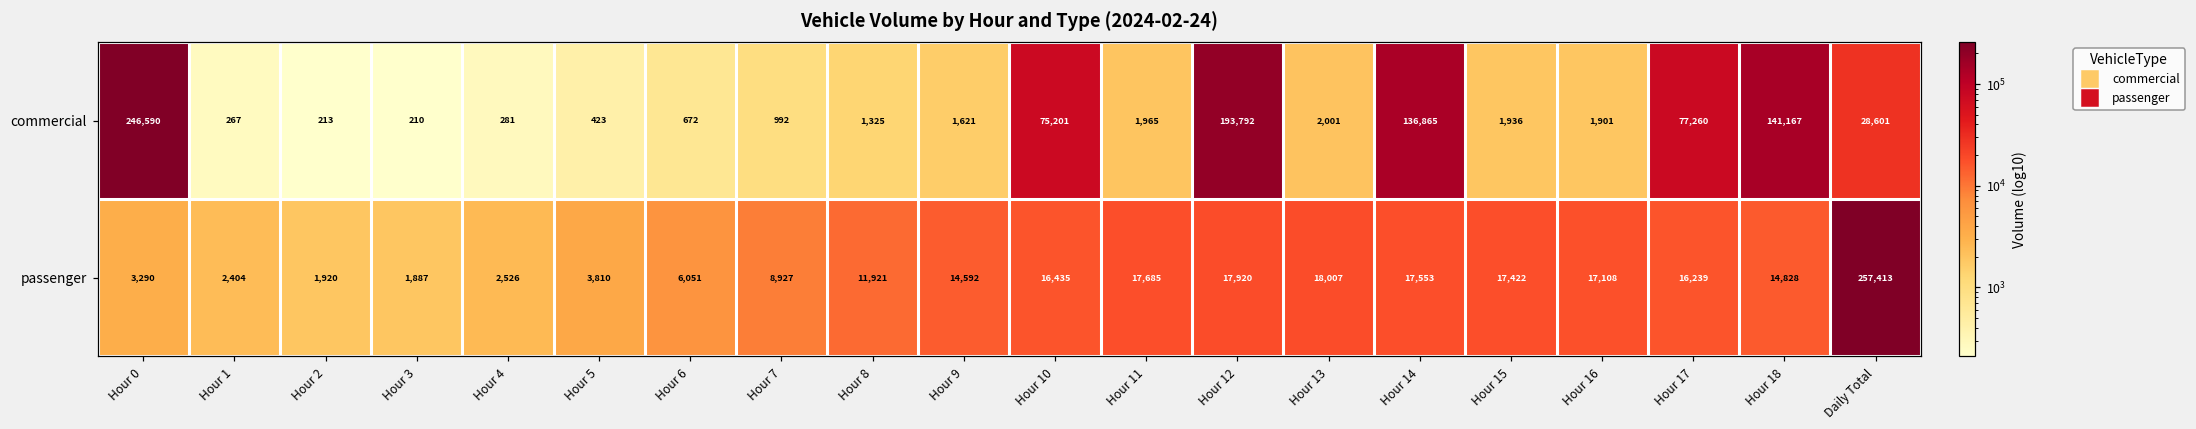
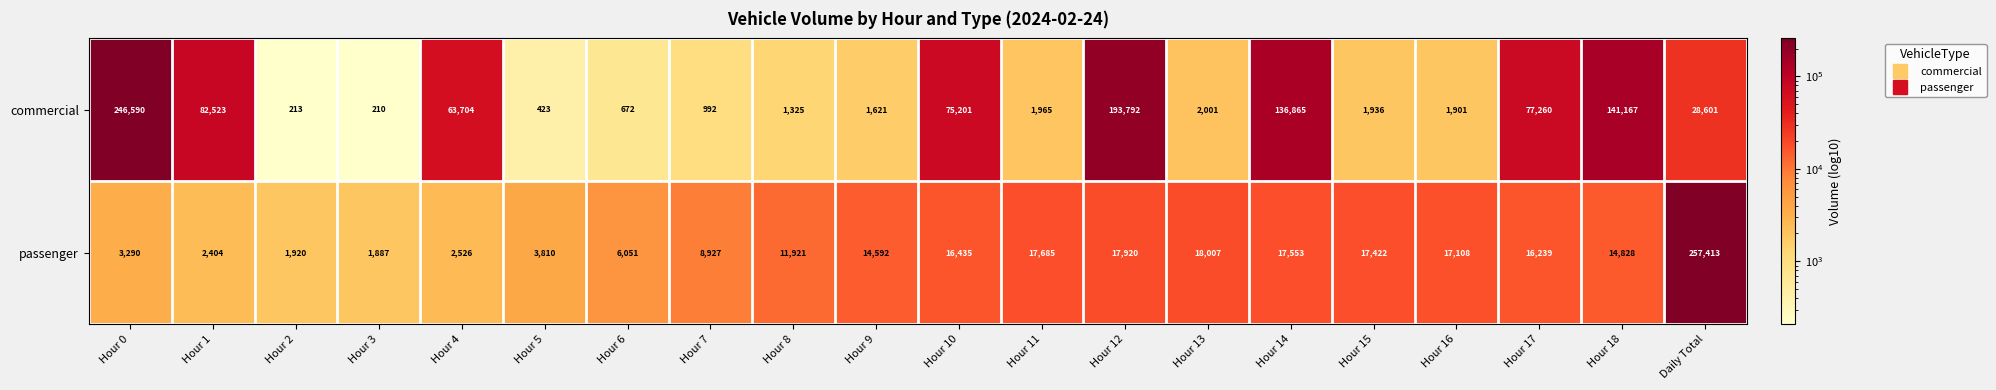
commercial, Hour 1: 267 -> 82,523
commercial, Hour 4: 281 -> 63,704
